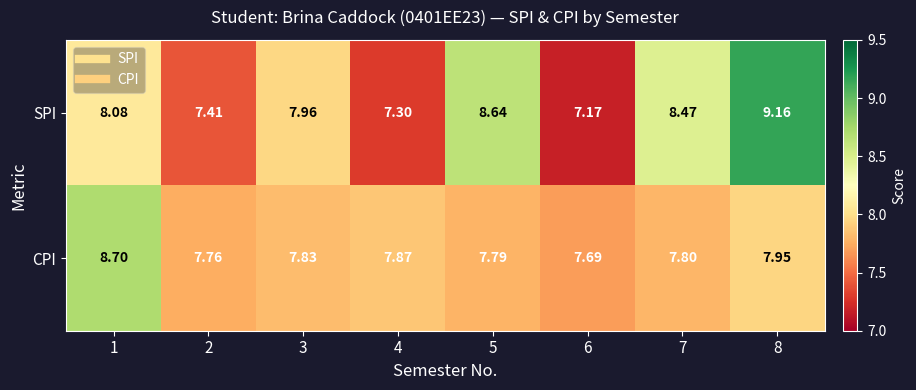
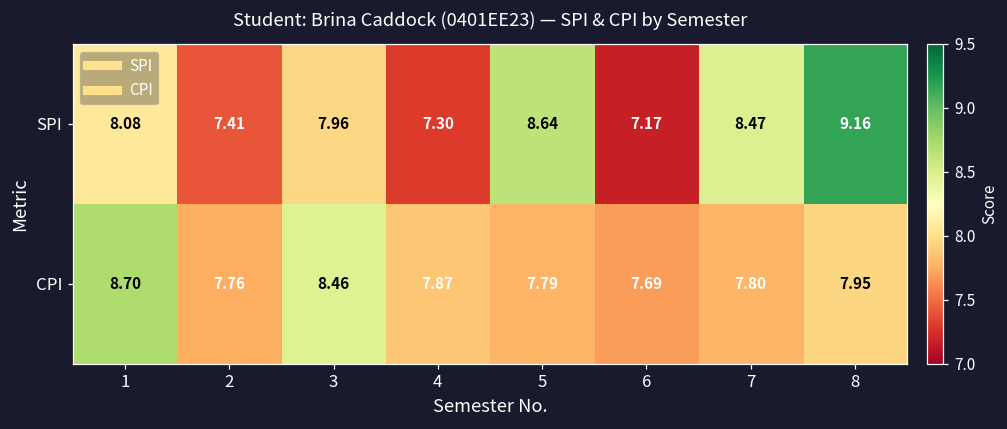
CPI, 3: 7.83 -> 8.46
